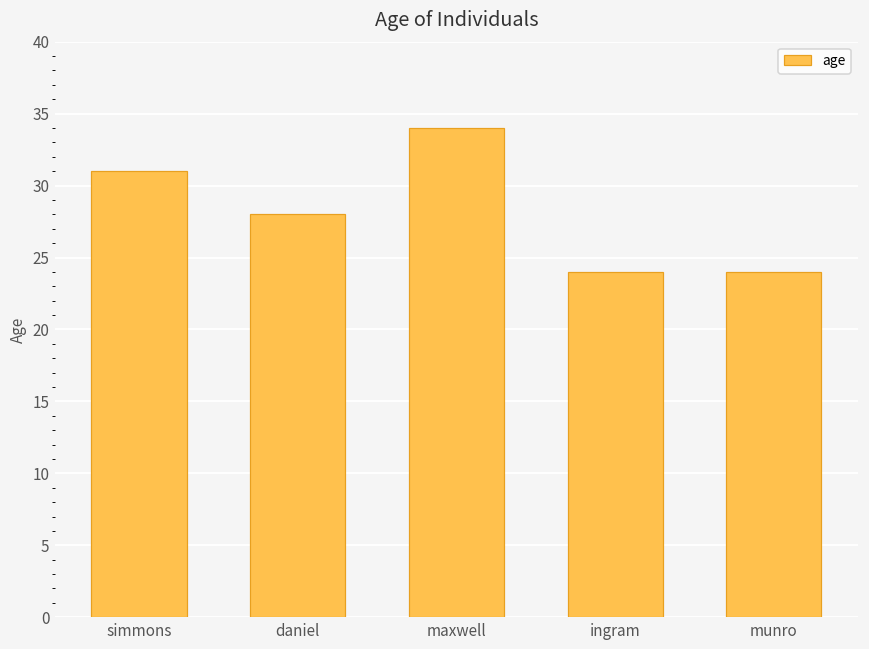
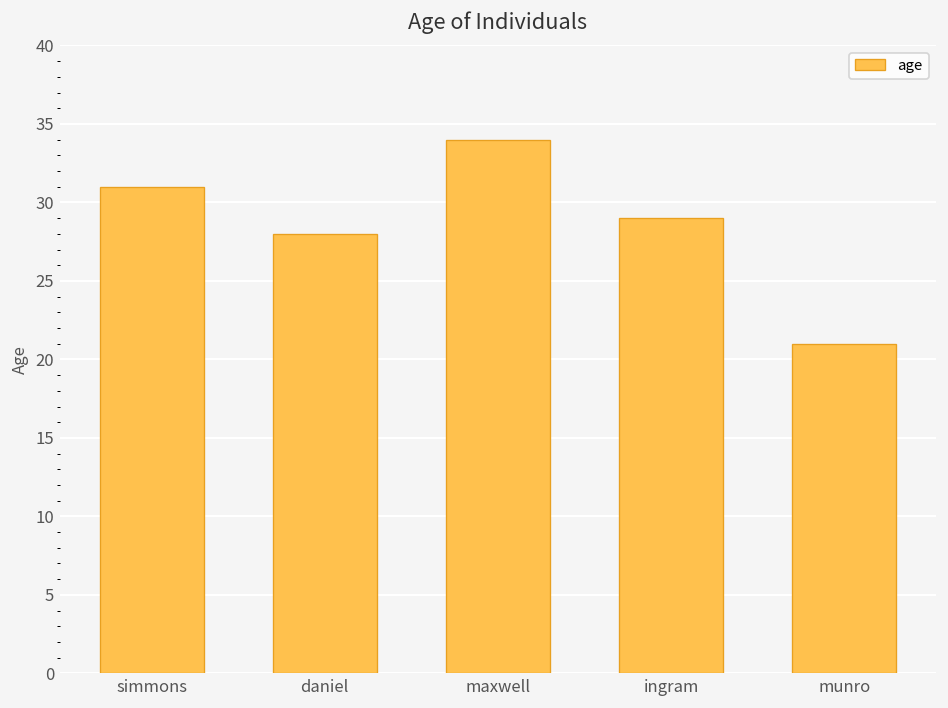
ingram: 24 -> 29
munro: 24 -> 21
